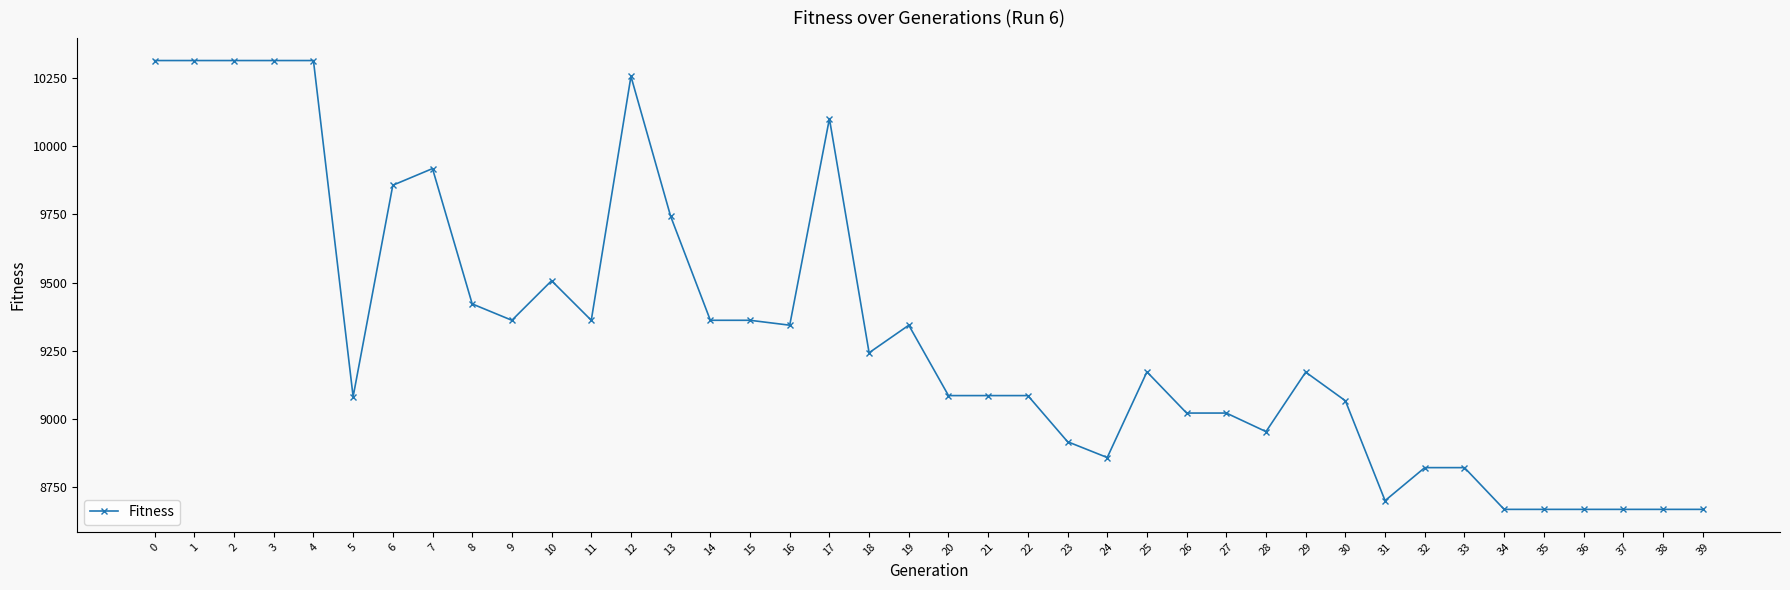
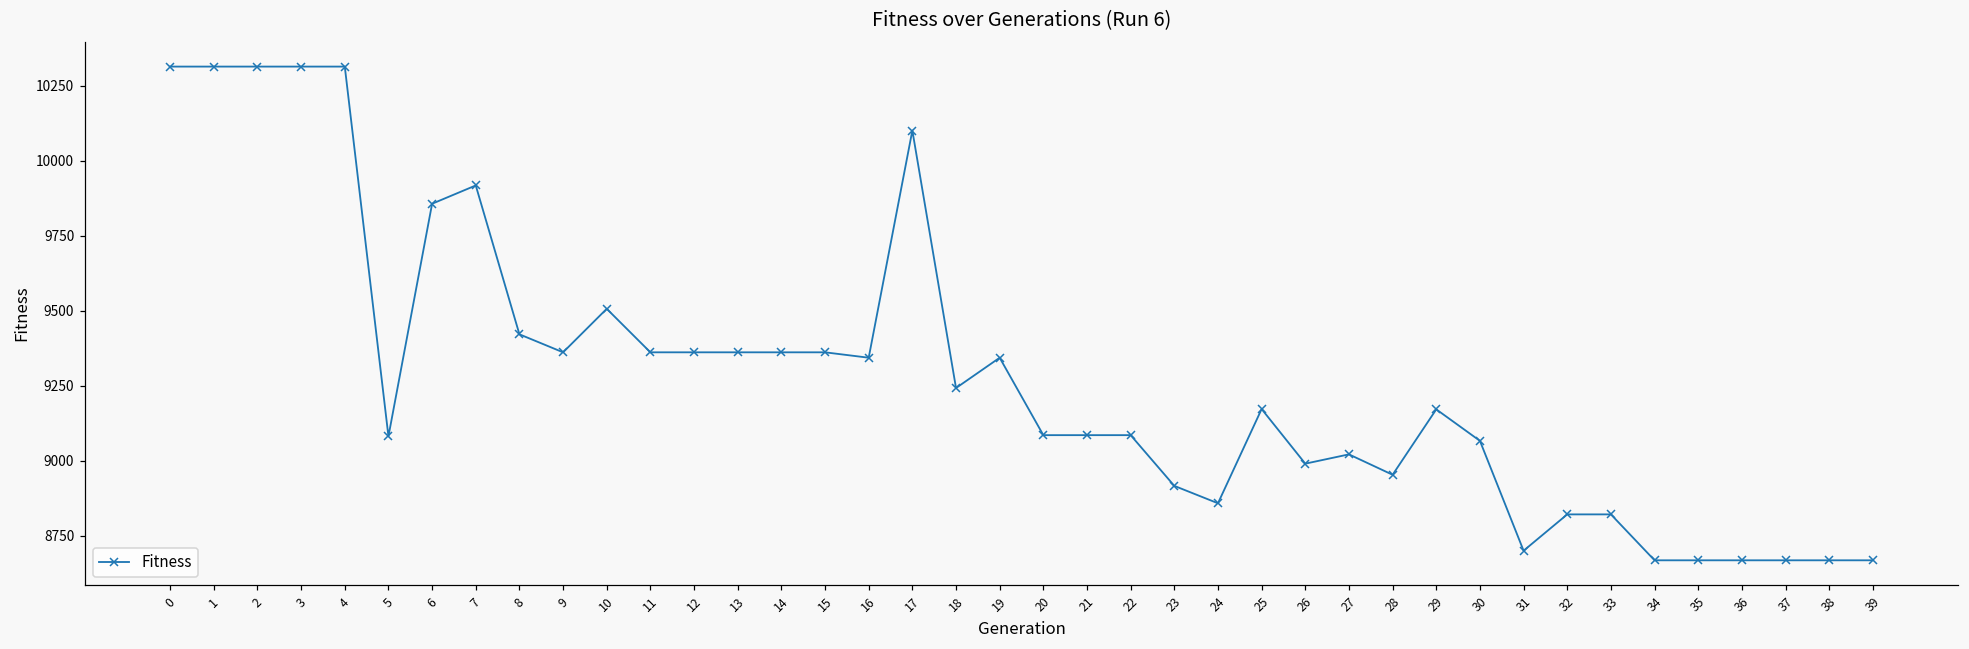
12: 10260 -> 9360
13: 9740 -> 9360
26: 9020 -> 8990
